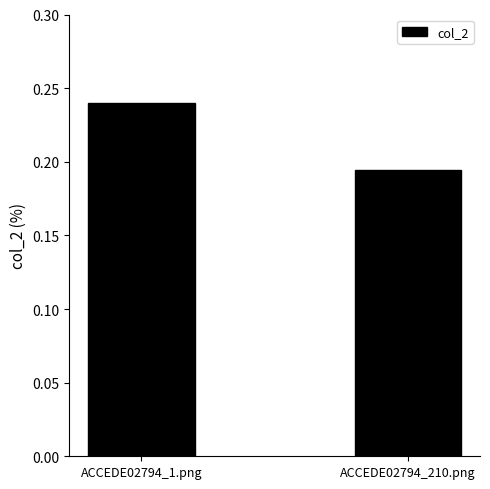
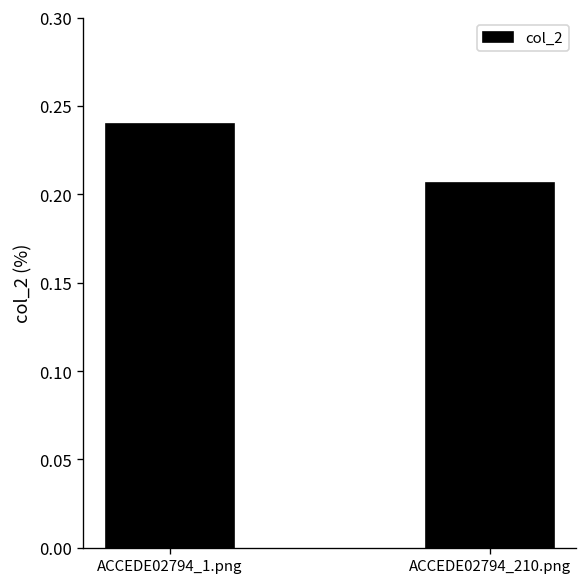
ACCEDE02794_210.png: 0.195 -> 0.207
